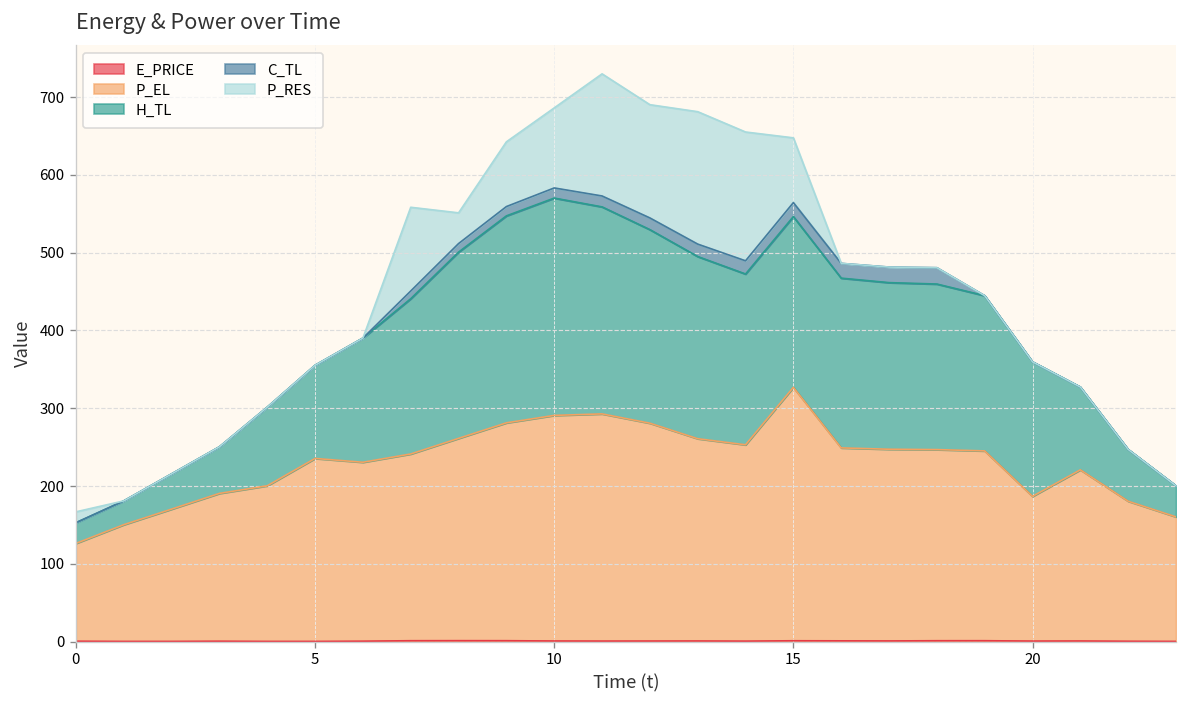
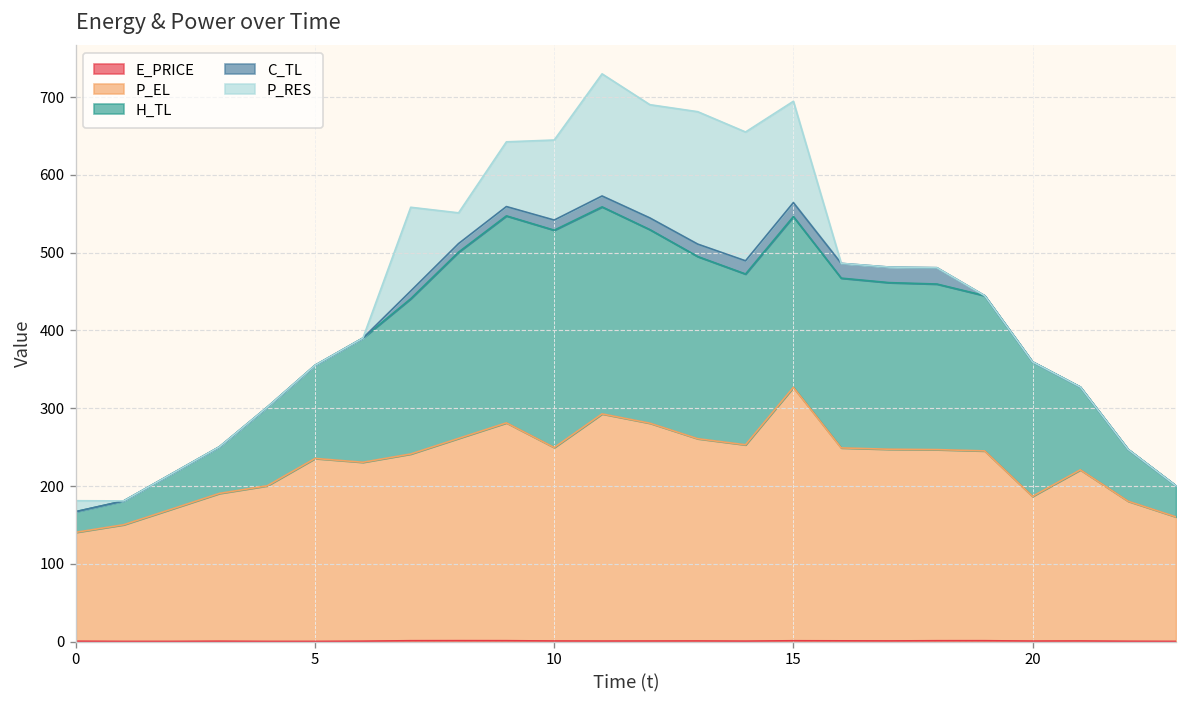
P_EL, 0: 130 -> 140
P_EL, 10: 290 -> 250
P_RES, 15: 80 -> 130
